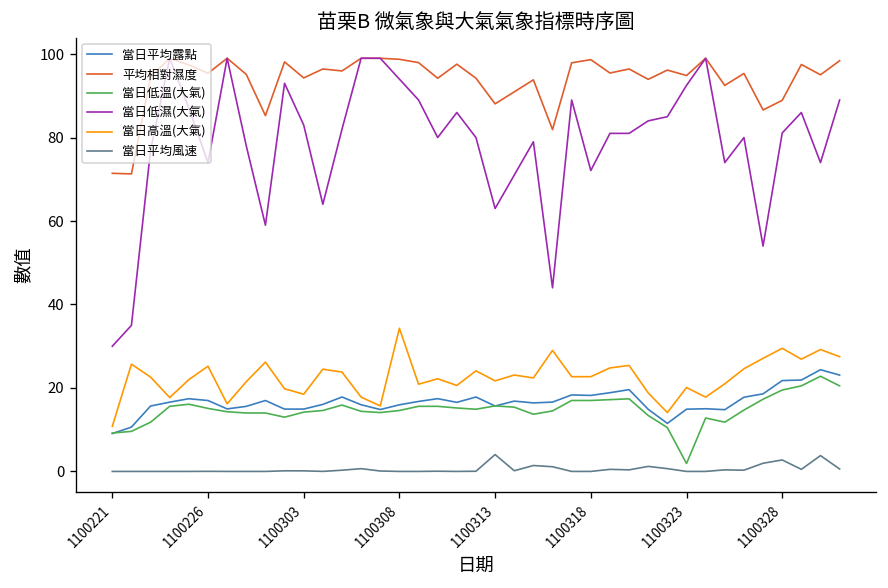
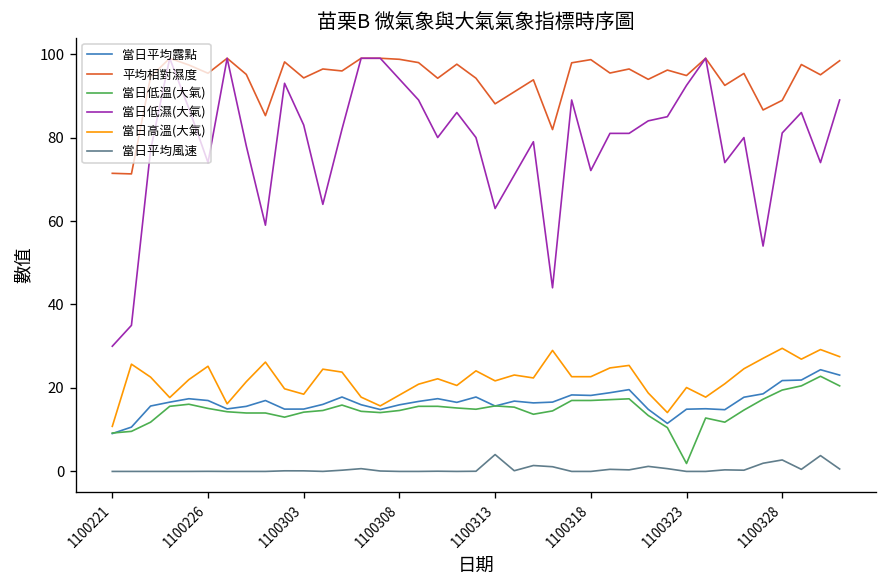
當日高溫(大氣), 1100308: 34 -> 18
